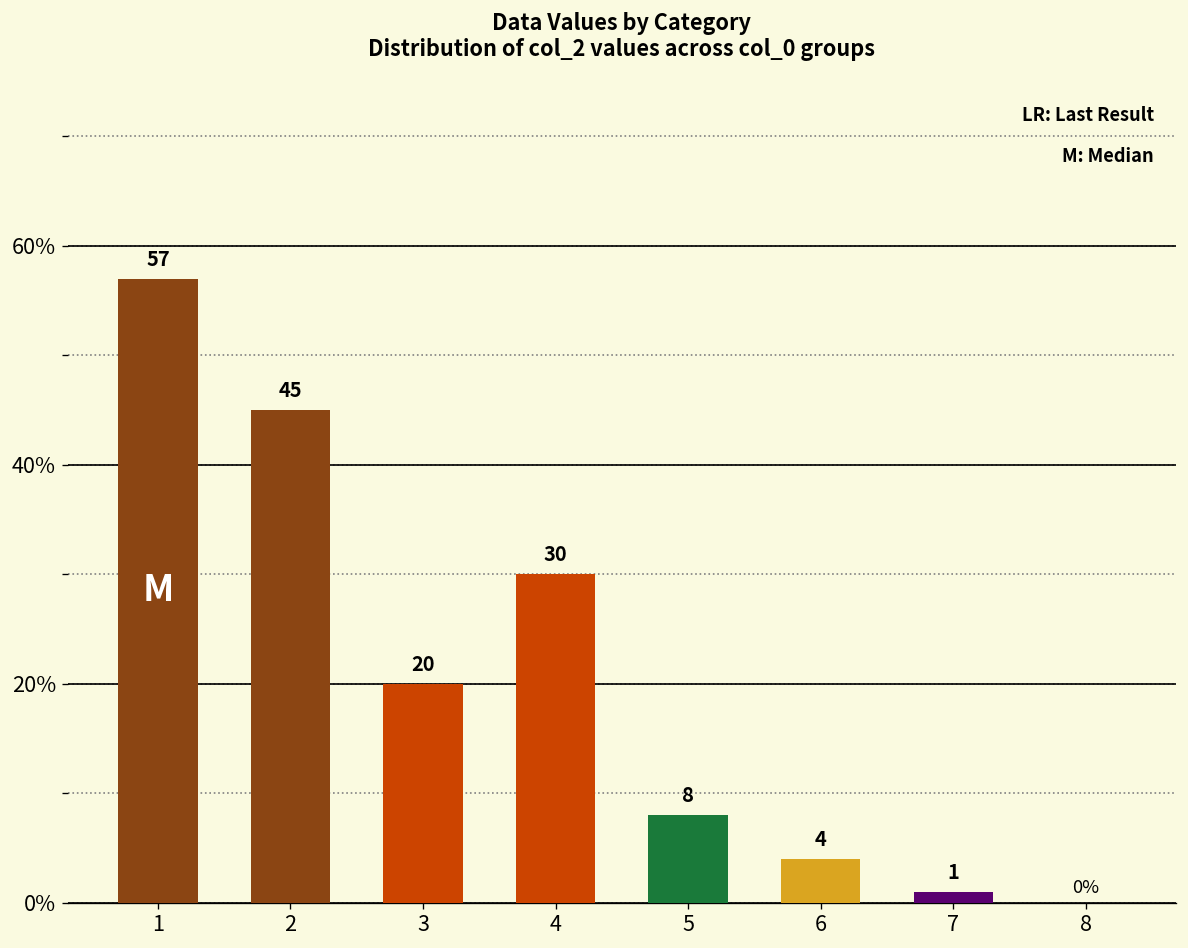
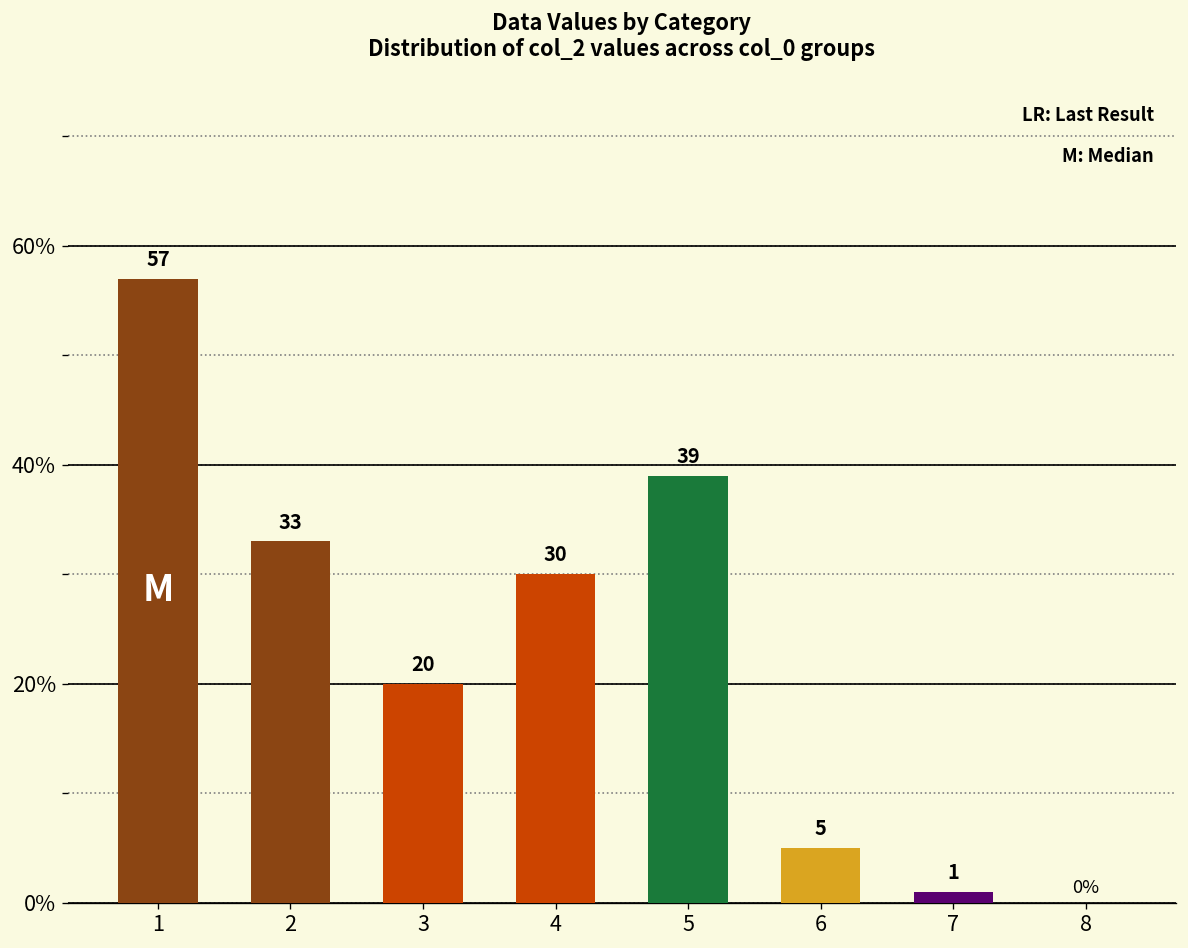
2: 45 -> 33
5: 8 -> 39
6: 4 -> 5
